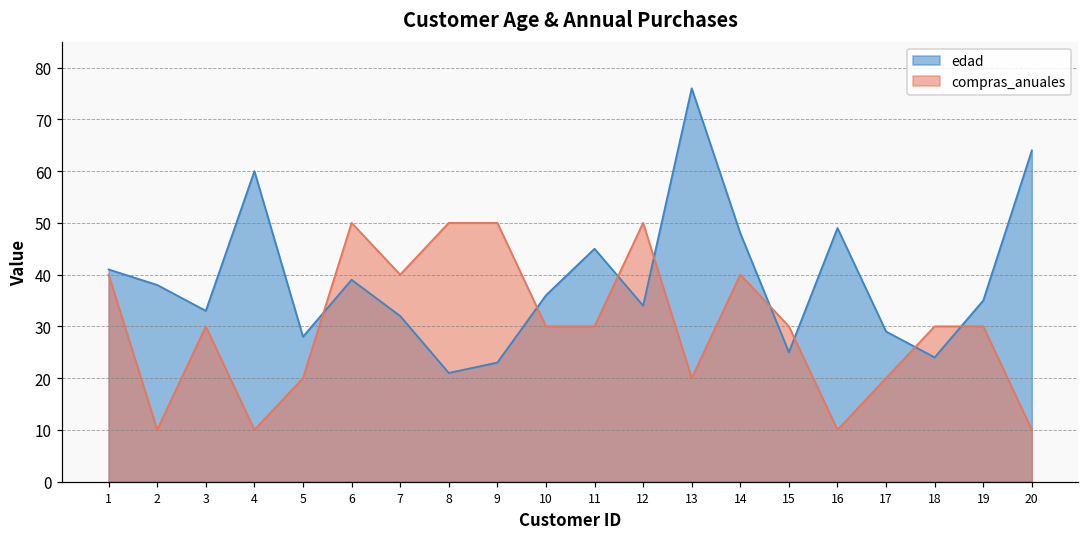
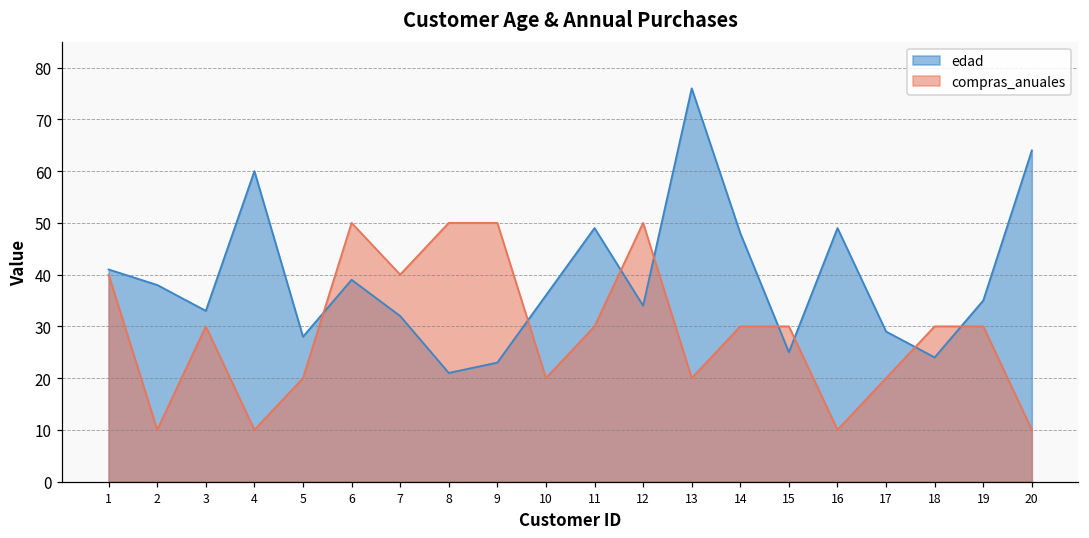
compras_anuales, 10: 30 -> 20
edad, 11: 45 -> 49
compras_anuales, 14: 40 -> 30
